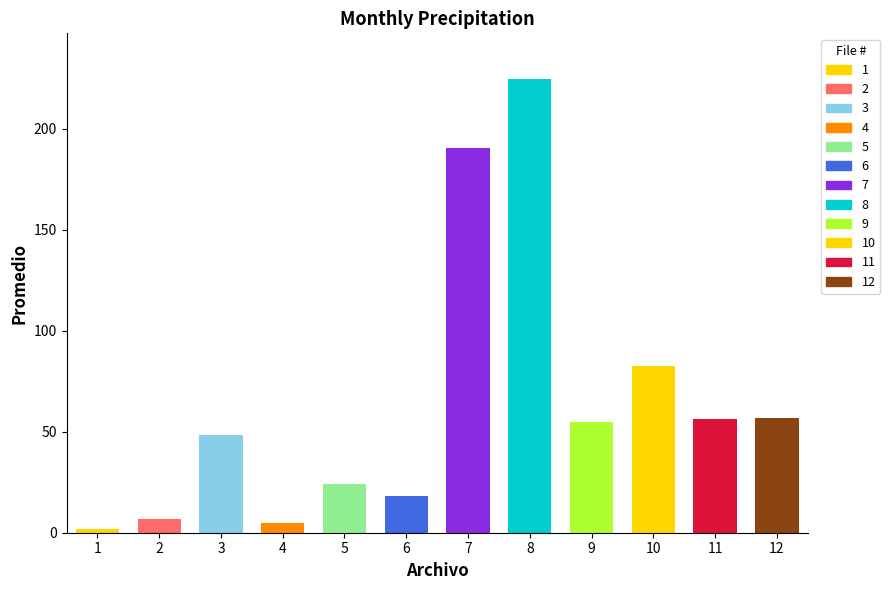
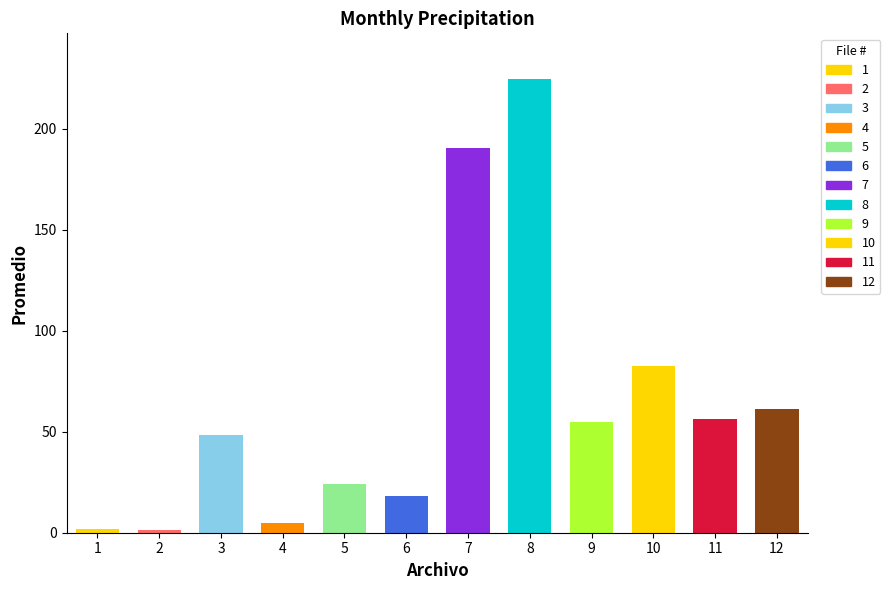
2: 7 -> 2
12: 57 -> 61
